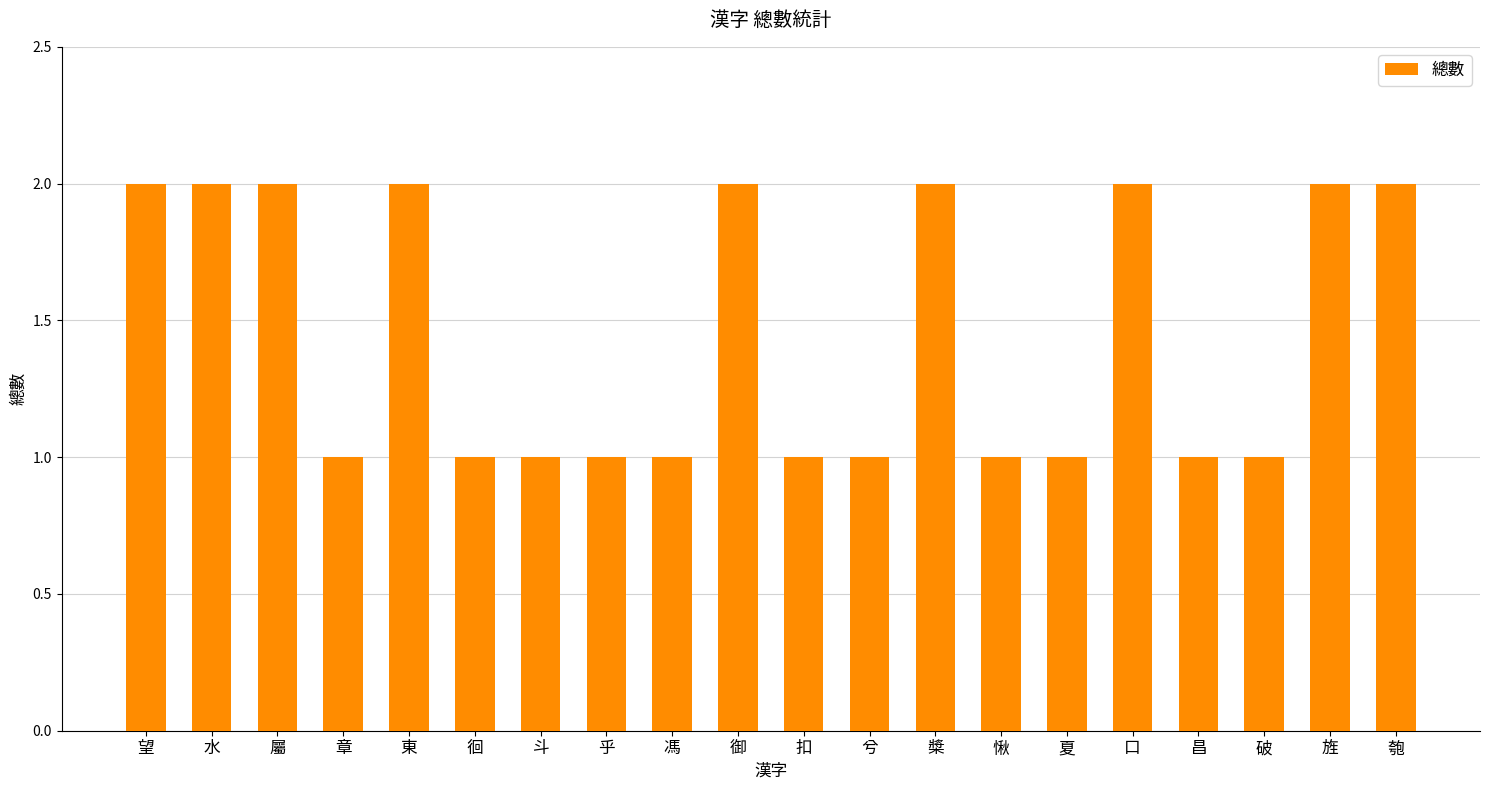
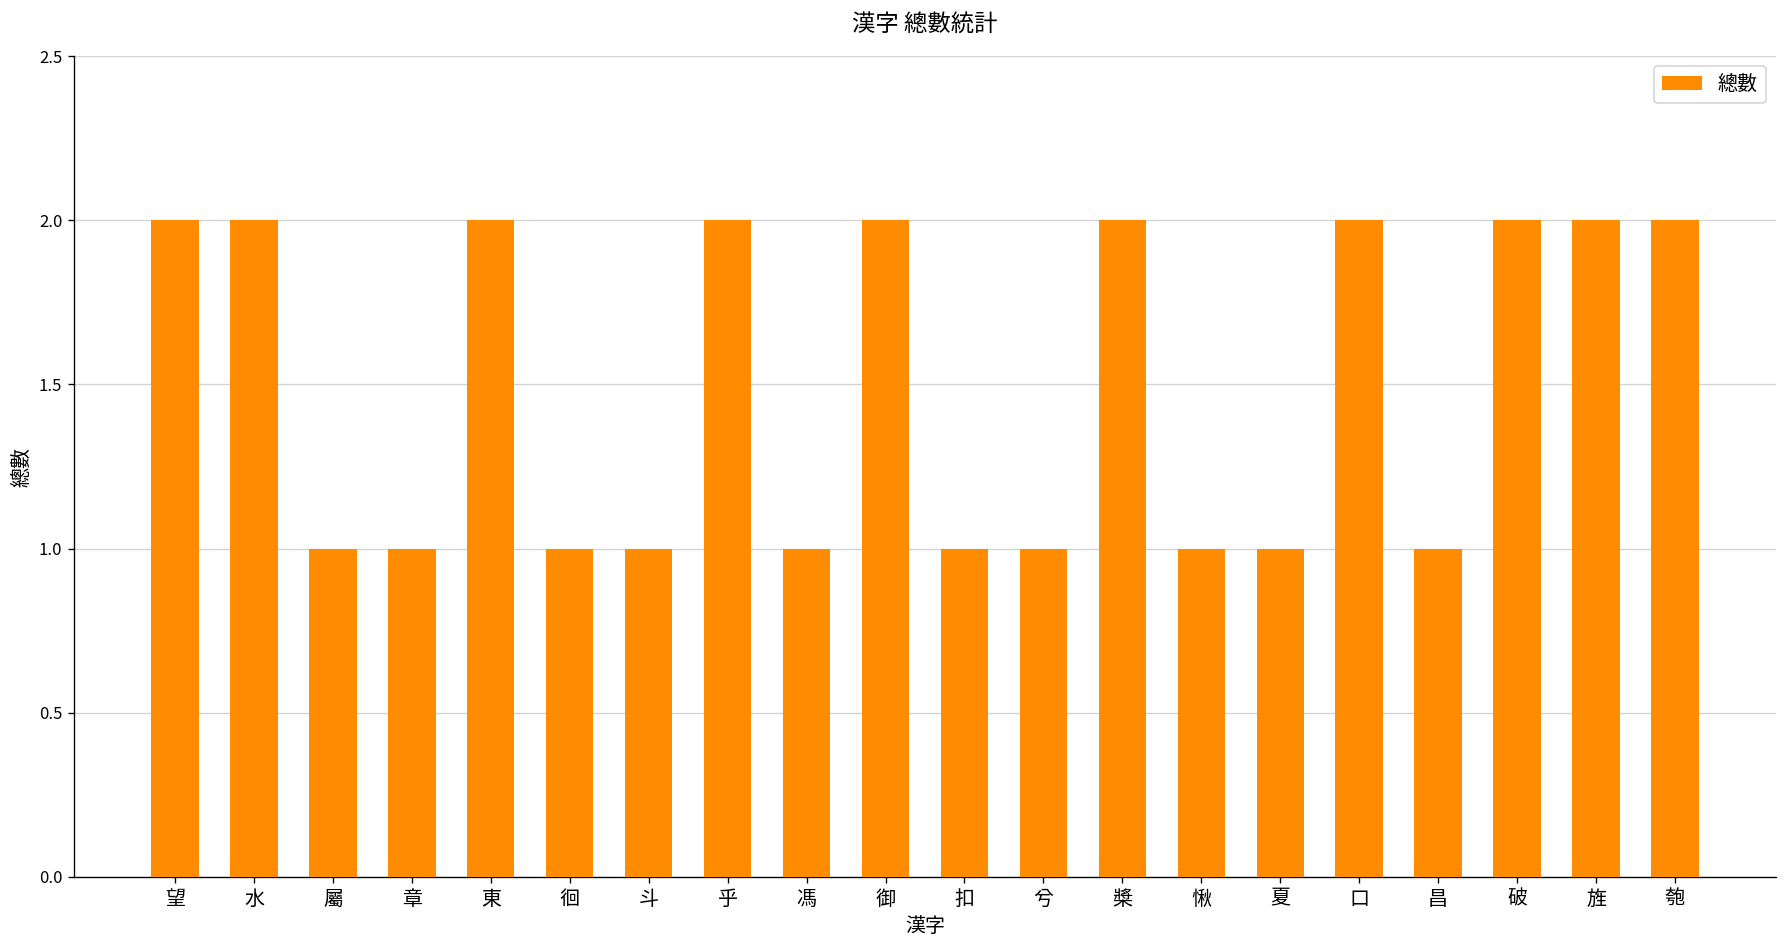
屬: 2 -> 1
乎: 1 -> 2
破: 1 -> 2
